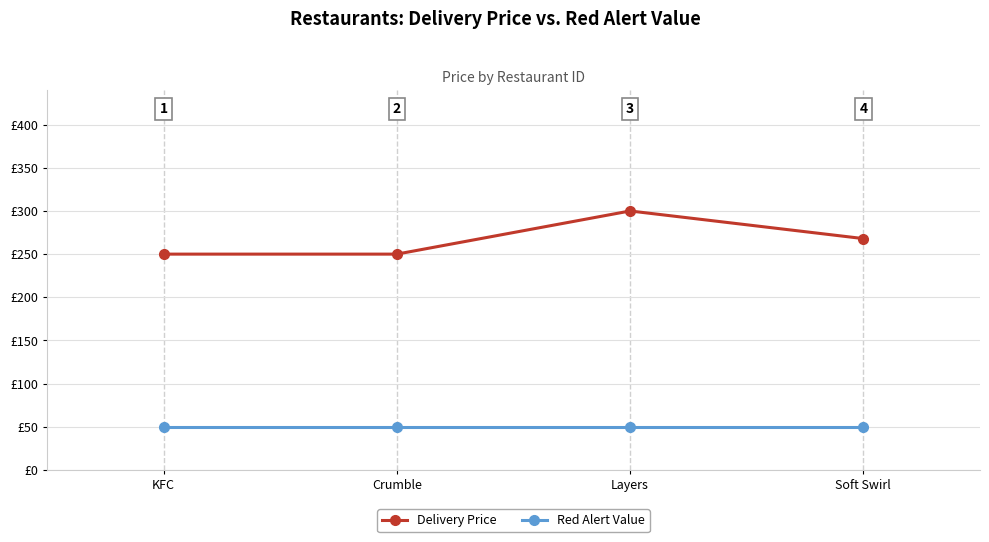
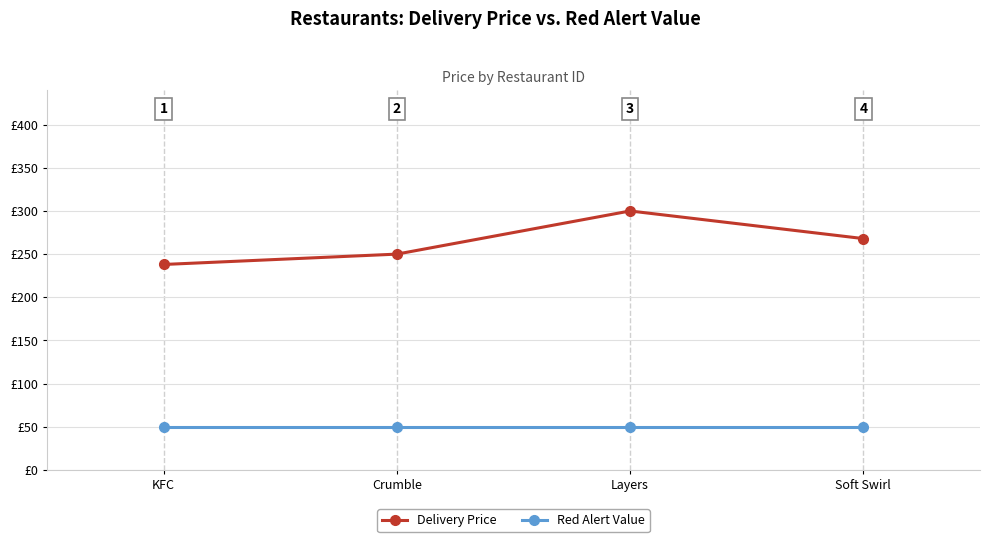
Delivery Price, KFC: £250 -> £240
